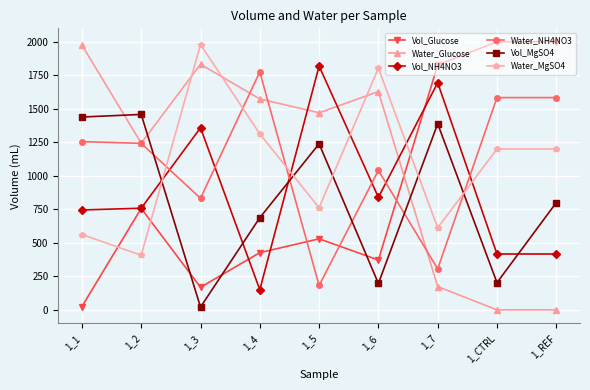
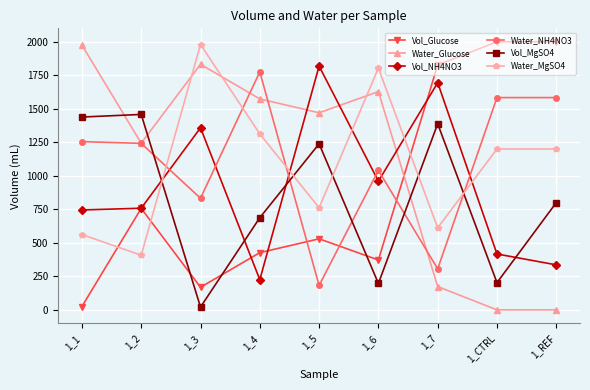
Vol_NH4NO3, 1_4: 150 -> 220
Vol_NH4NO3, 1_6: 840 -> 960
Vol_NH4NO3, 1_REF: 420 -> 340
